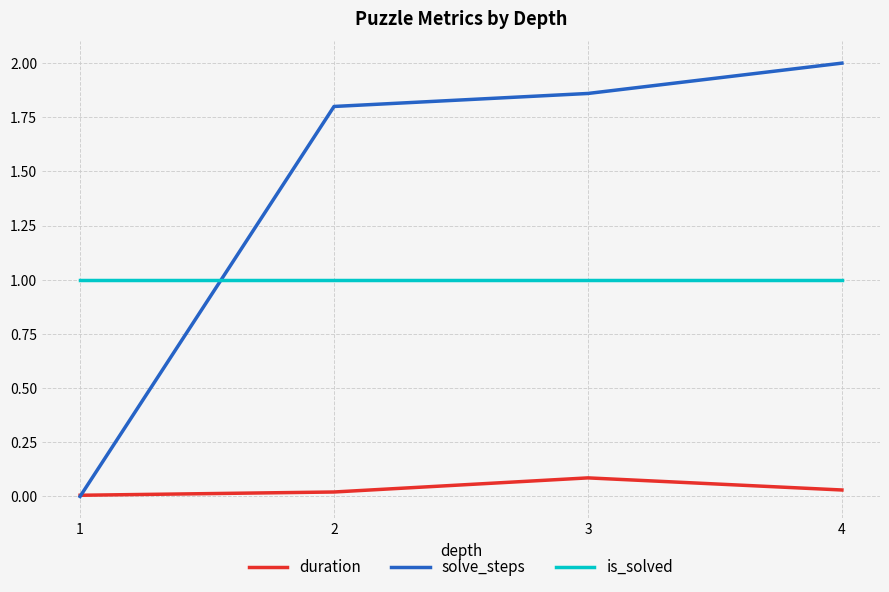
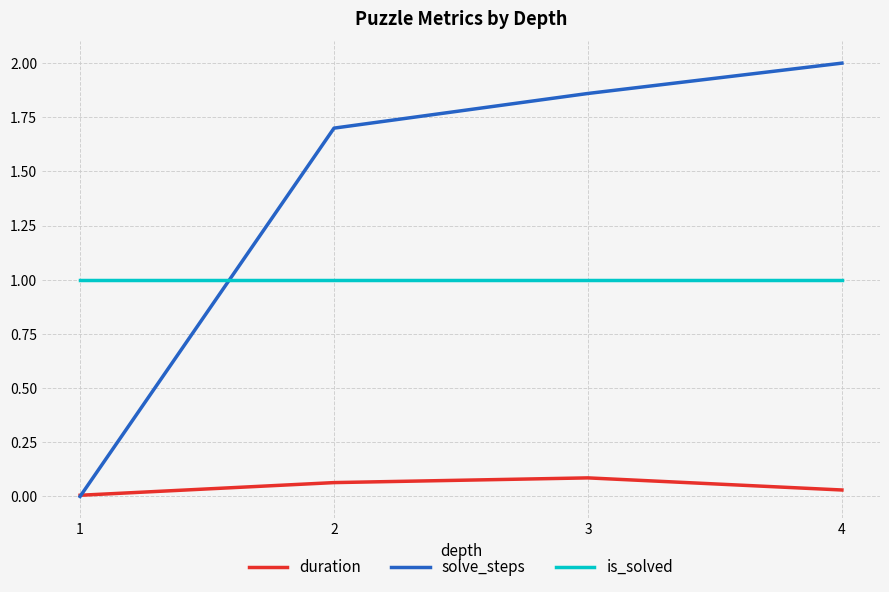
duration, 2: 0.02 -> 0.06
solve_steps, 2: 1.8 -> 1.7
